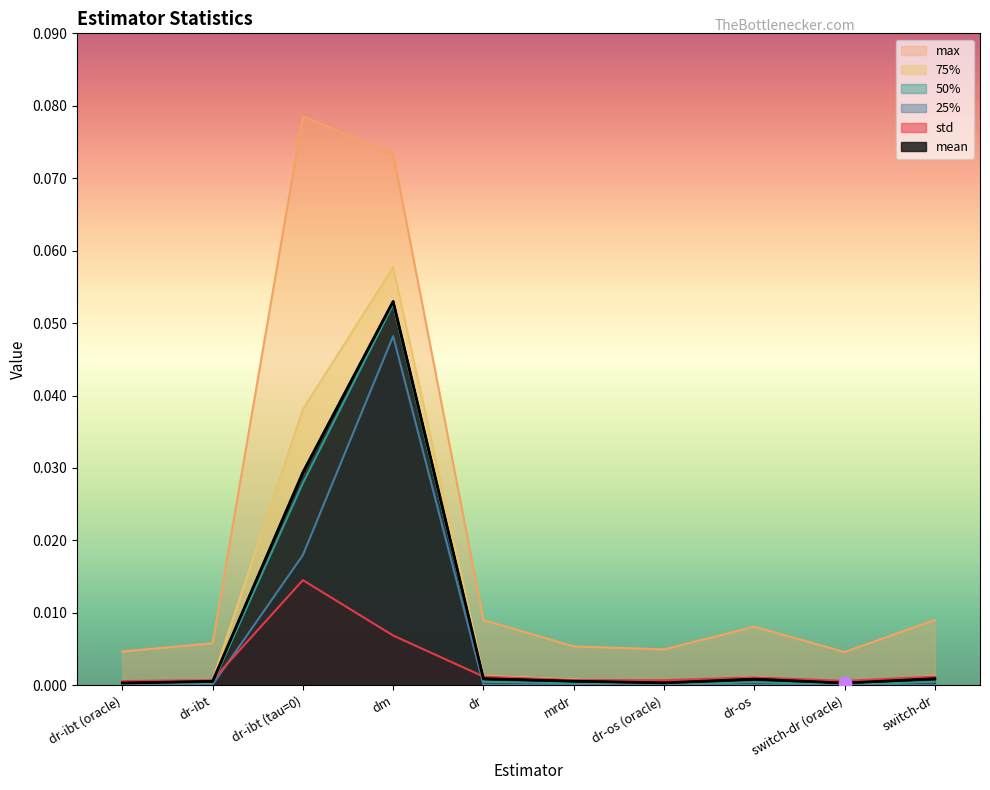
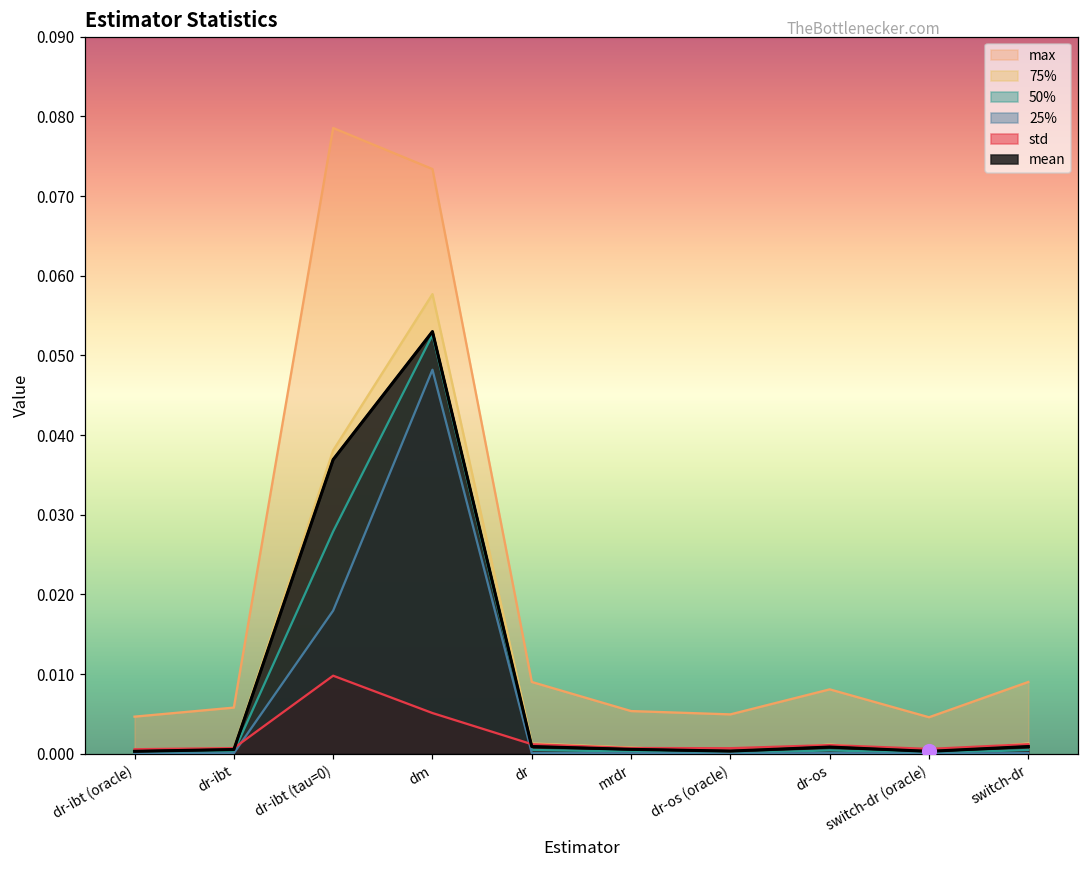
std, dr-ibt (tau=0): 0.015 -> 0.010
mean, dr-ibt (tau=0): 0.029 -> 0.037
std, dm: 0.007 -> 0.005
